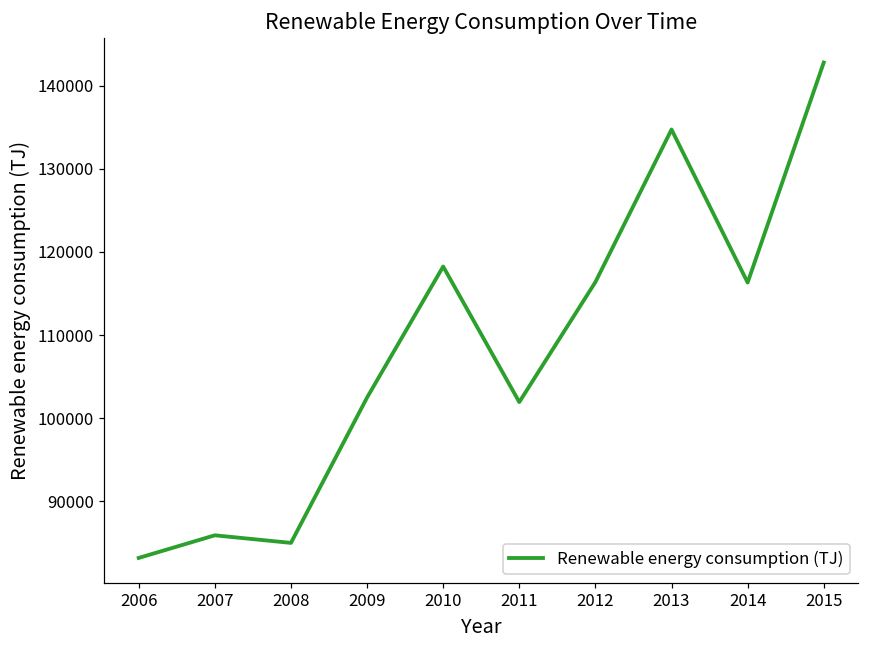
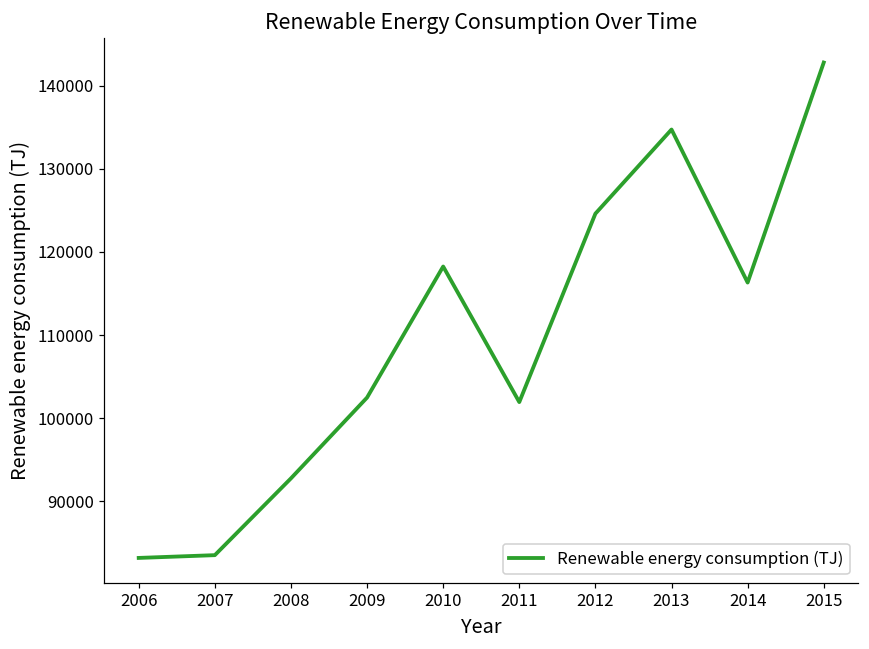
2007: 86000 -> 84000
2008: 85000 -> 93000
2012: 116000 -> 125000
